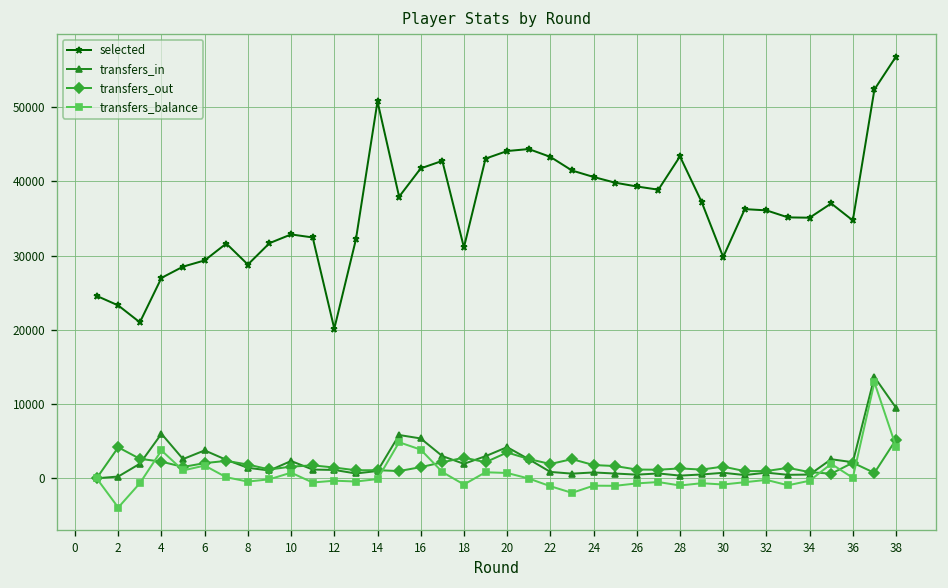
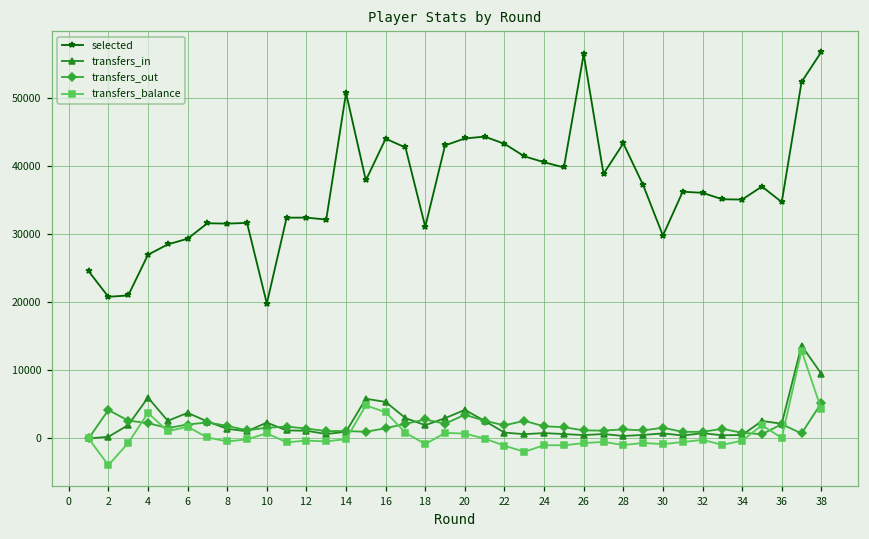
selected, 2: 23000 -> 21000
selected, 8: 29000 -> 32000
selected, 10: 33000 -> 20000
selected, 12: 20000 -> 32000
selected, 16: 42000 -> 44000
selected, 26: 39000 -> 56000
